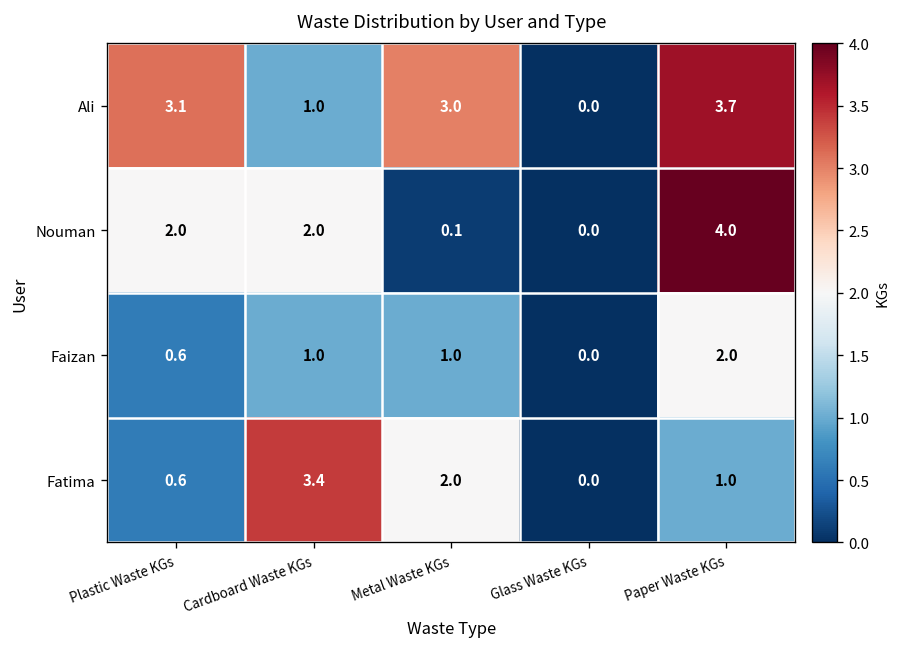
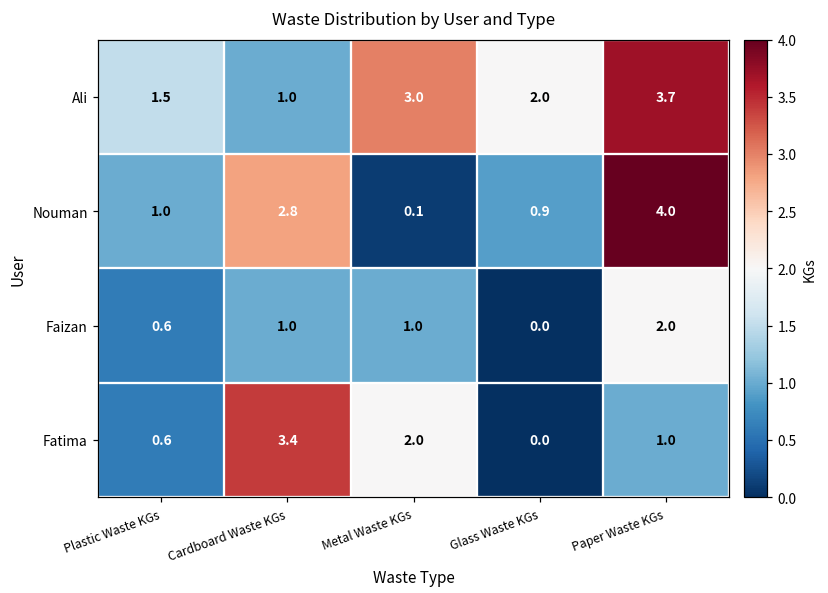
Ali, Plastic Waste KGs: 3.1 -> 1.5
Ali, Glass Waste KGs: 0.0 -> 2.0
Nouman, Plastic Waste KGs: 2.0 -> 1.0
Nouman, Cardboard Waste KGs: 2.0 -> 2.8
Nouman, Glass Waste KGs: 0.0 -> 0.9
